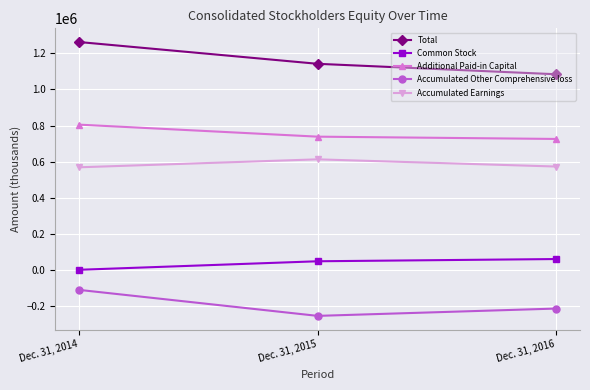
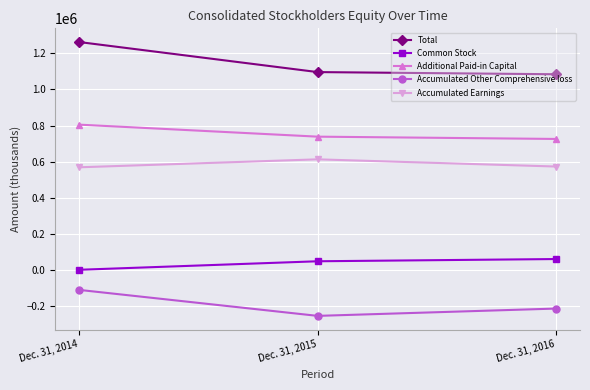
Total, Dec. 31, 2015: 1140000 -> 1100000
